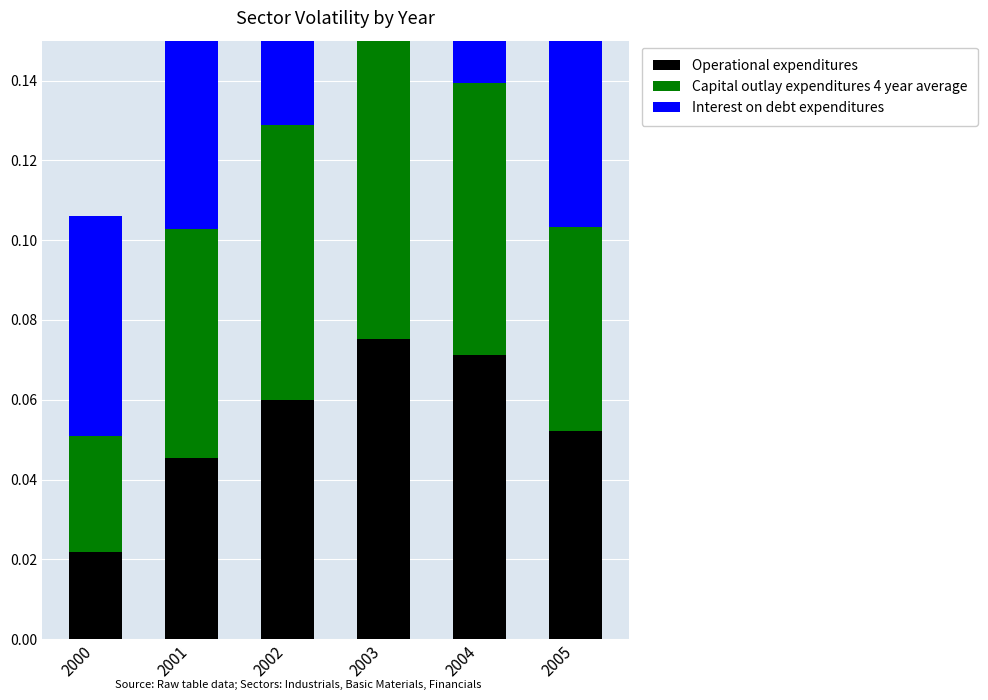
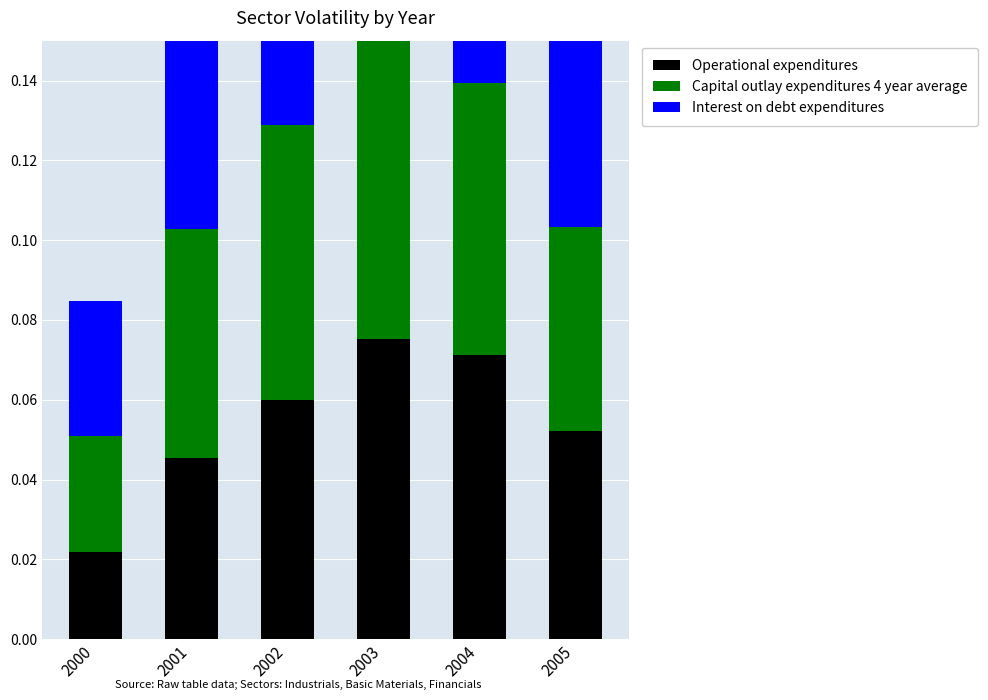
Interest on debt expenditures, 2000: 0.055 -> 0.034
